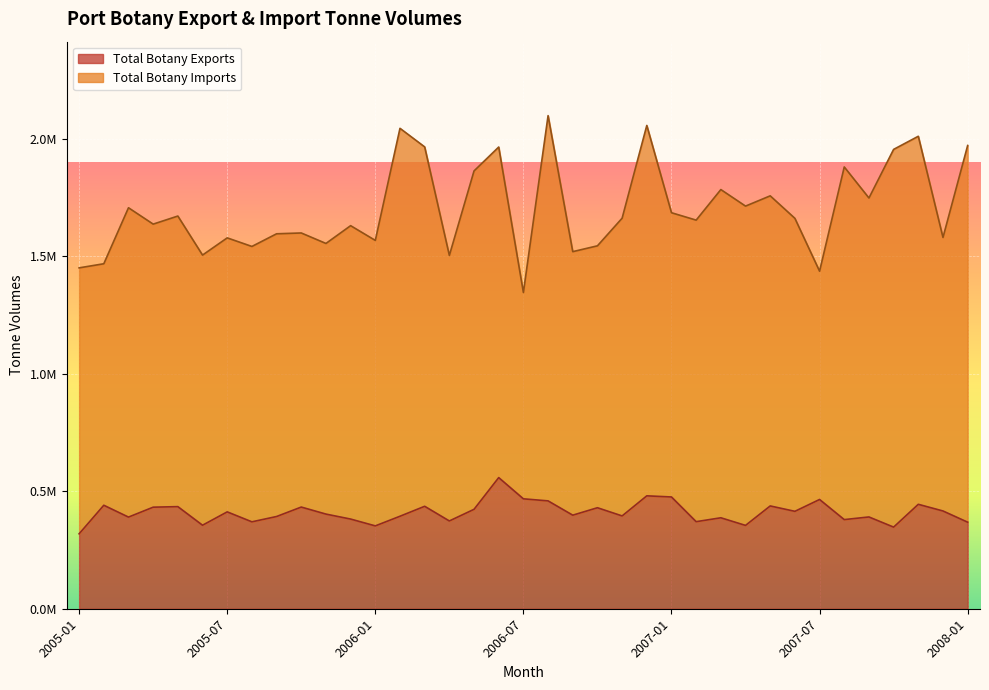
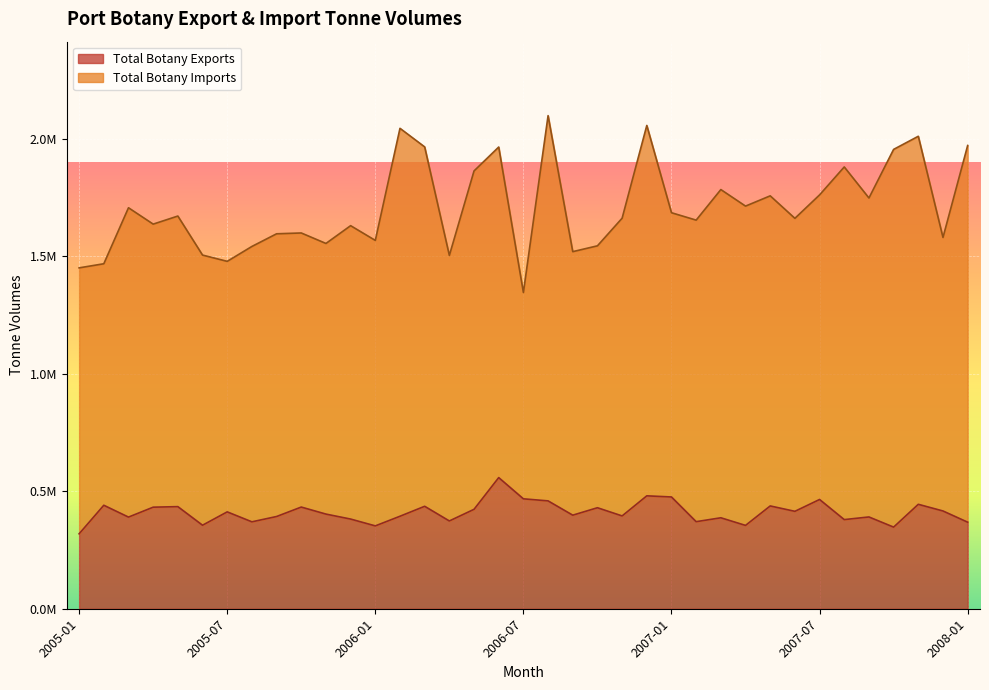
Total Botany Imports, 2005-07: 1170000 -> 1070000
Total Botany Imports, 2007-07: 970000 -> 1300000
